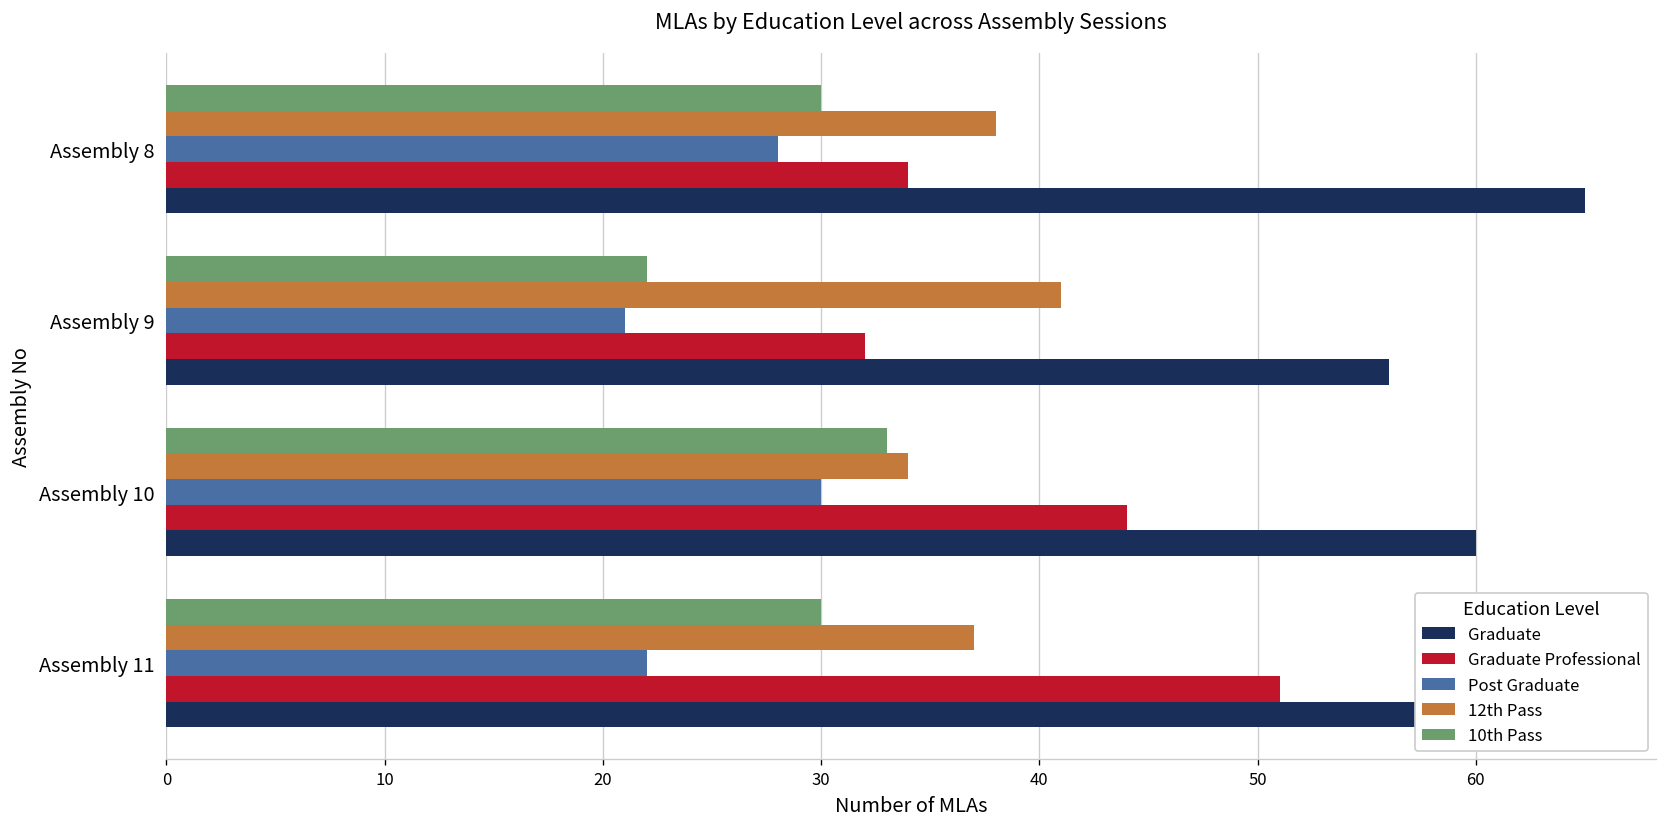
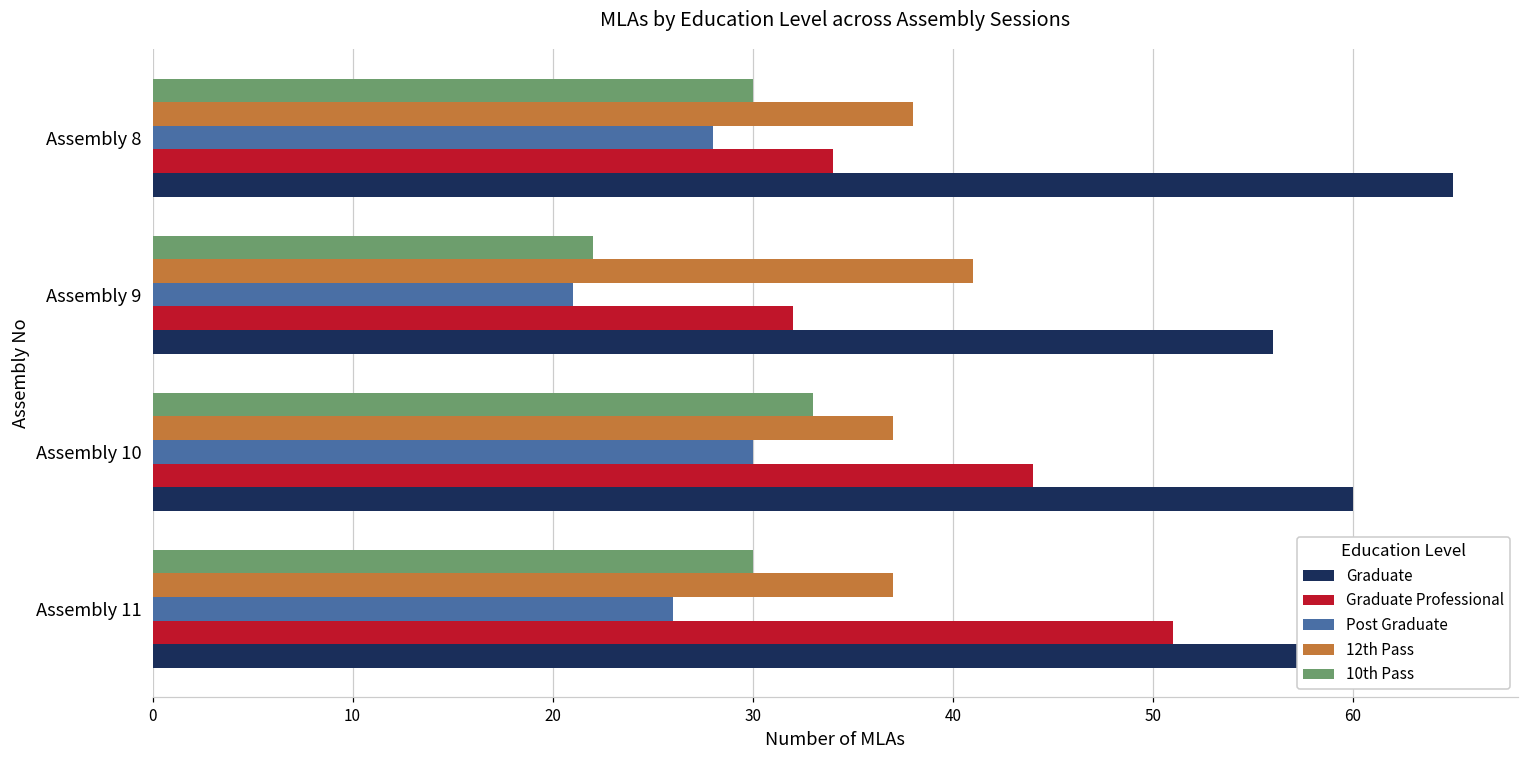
12th Pass, Assembly 10: 34 -> 37
Post Graduate, Assembly 11: 22 -> 26
